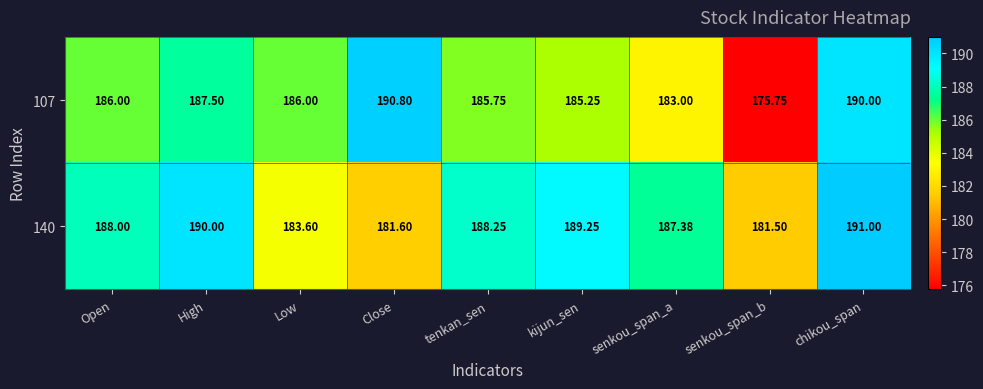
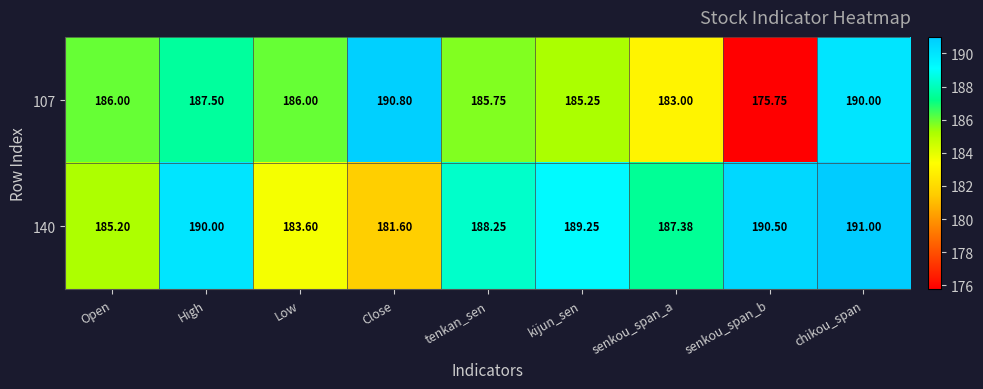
140, Open: 188.00 -> 185.20
140, senkou_span_b: 181.50 -> 190.50
